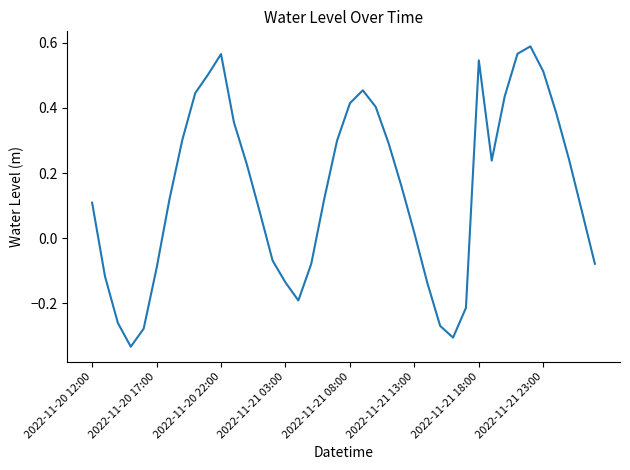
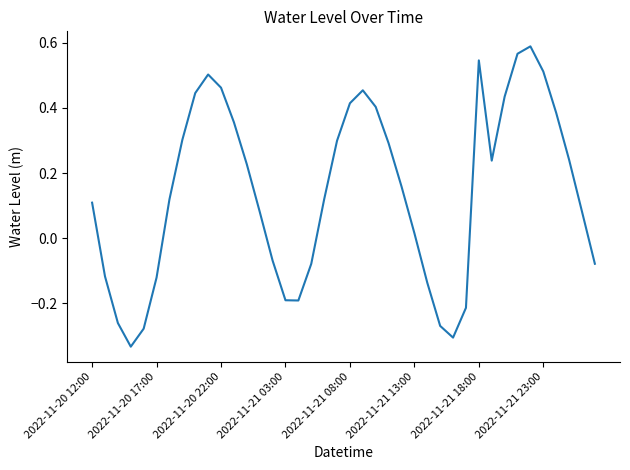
2022-11-20 17:00: -0.09 -> -0.12
2022-11-20 22:00: 0.57 -> 0.46
2022-11-21 03:00: -0.14 -> -0.19
